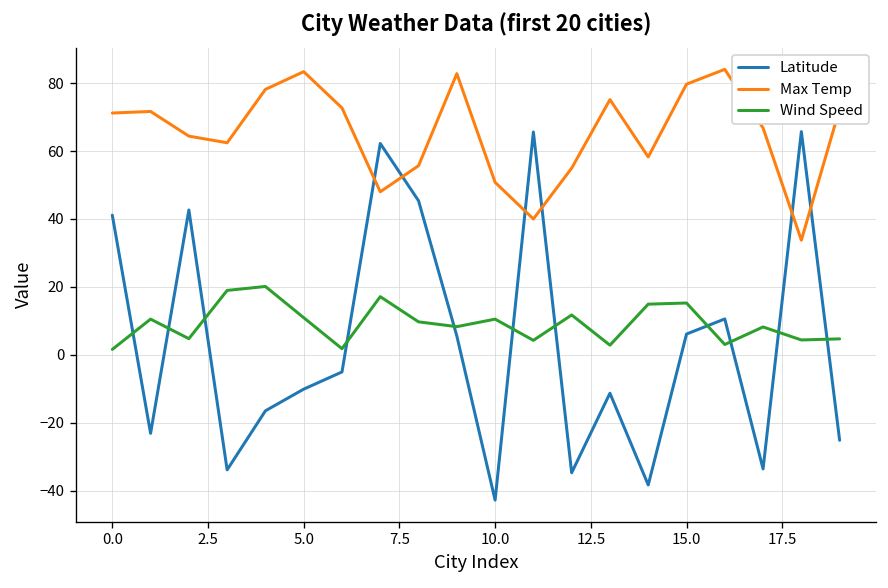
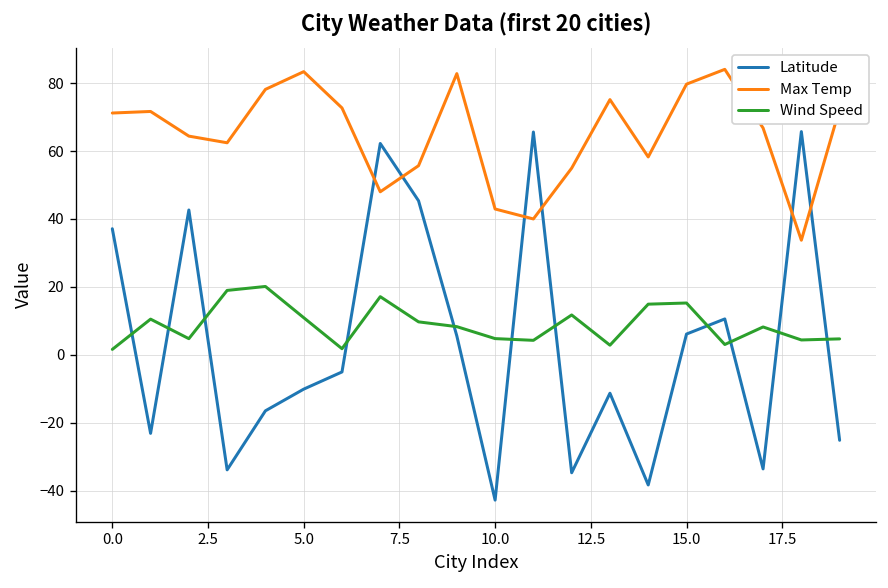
Latitude, 0.0: 41 -> 37
Max Temp, 10.0: 51 -> 43
Wind Speed, 10.0: 11 -> 5
